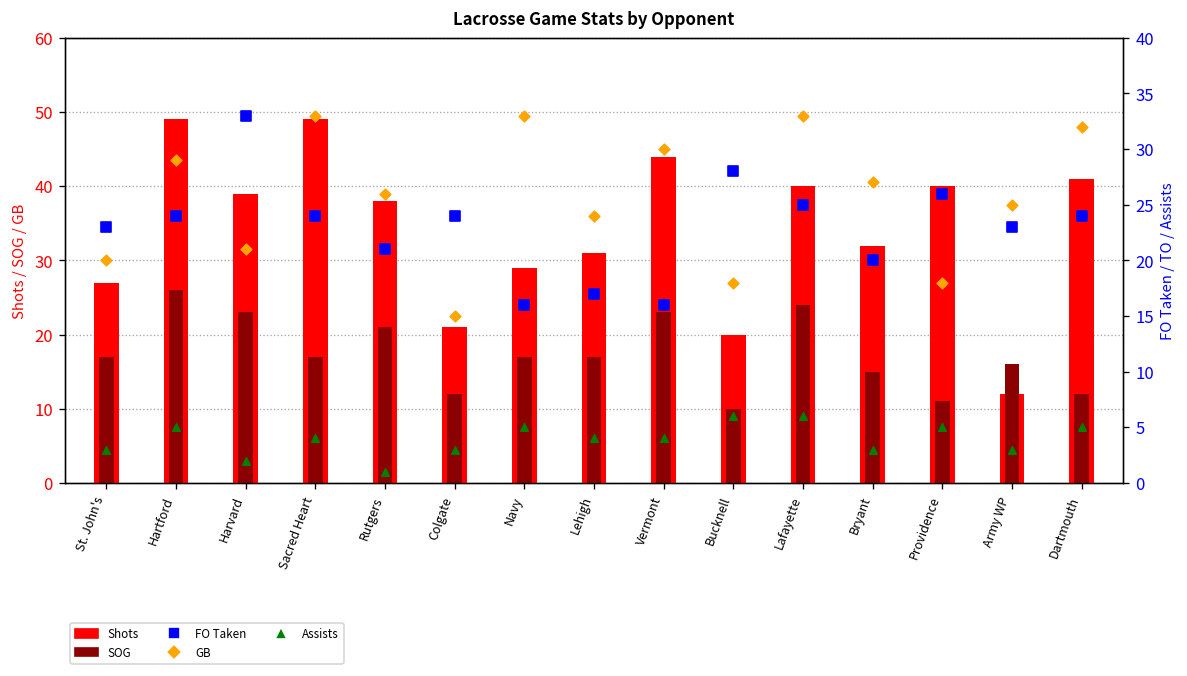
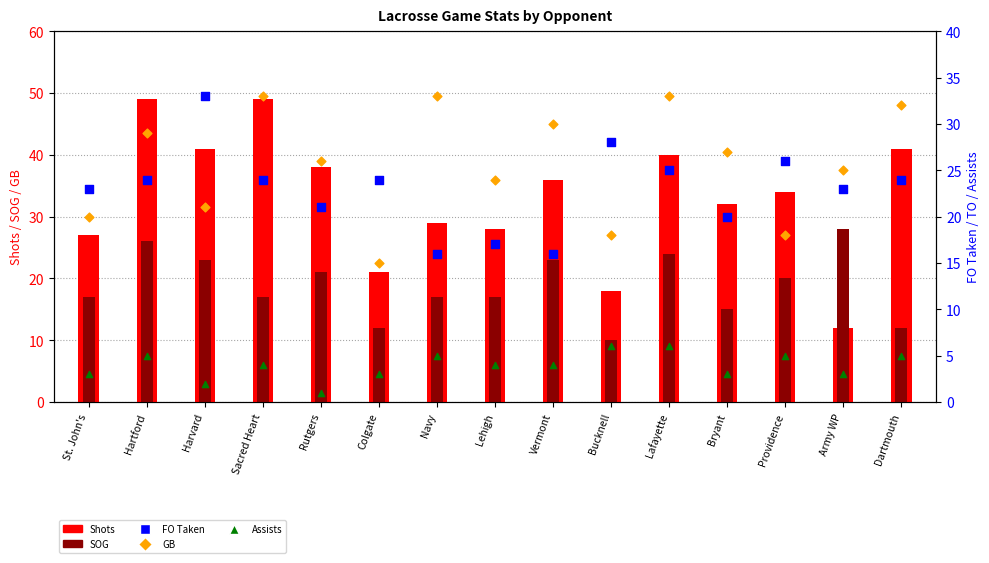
Shots, Harvard: 39 -> 41
Shots, Lehigh: 31 -> 28
Shots, Vermont: 44 -> 36
Shots, Bucknell: 20 -> 18
Shots, Providence: 40 -> 34
SOG, Providence: 11 -> 20
SOG, Army WP: 16 -> 28
